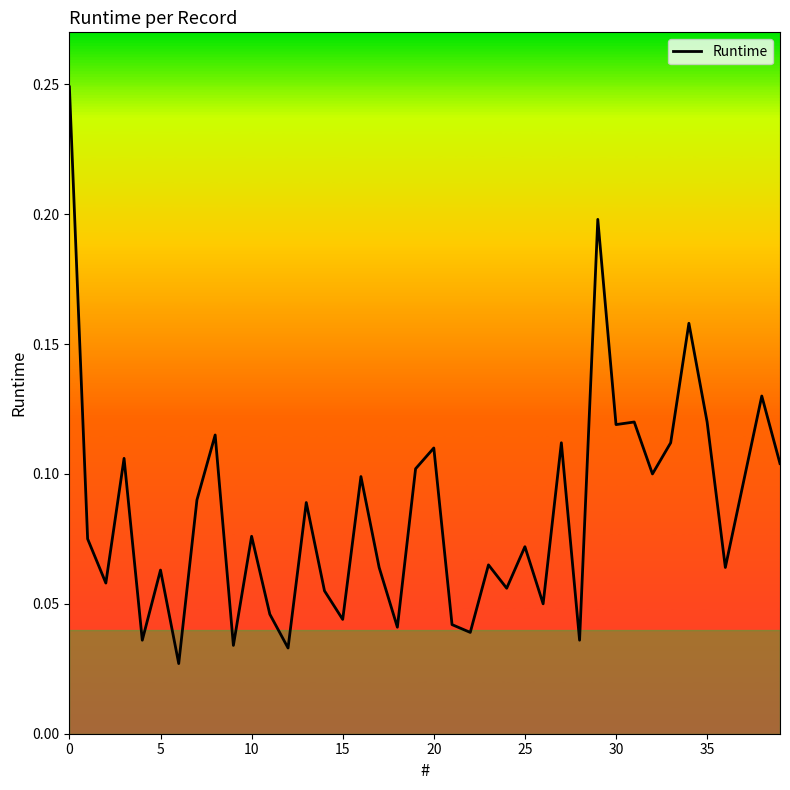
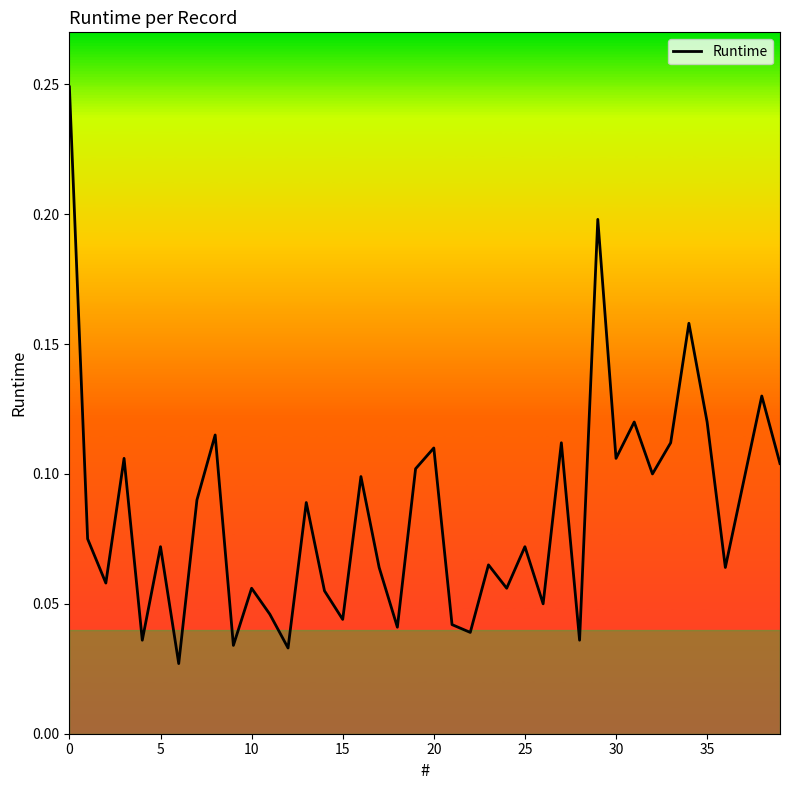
5: 0.063 -> 0.072
10: 0.076 -> 0.056
30: 0.119 -> 0.106
